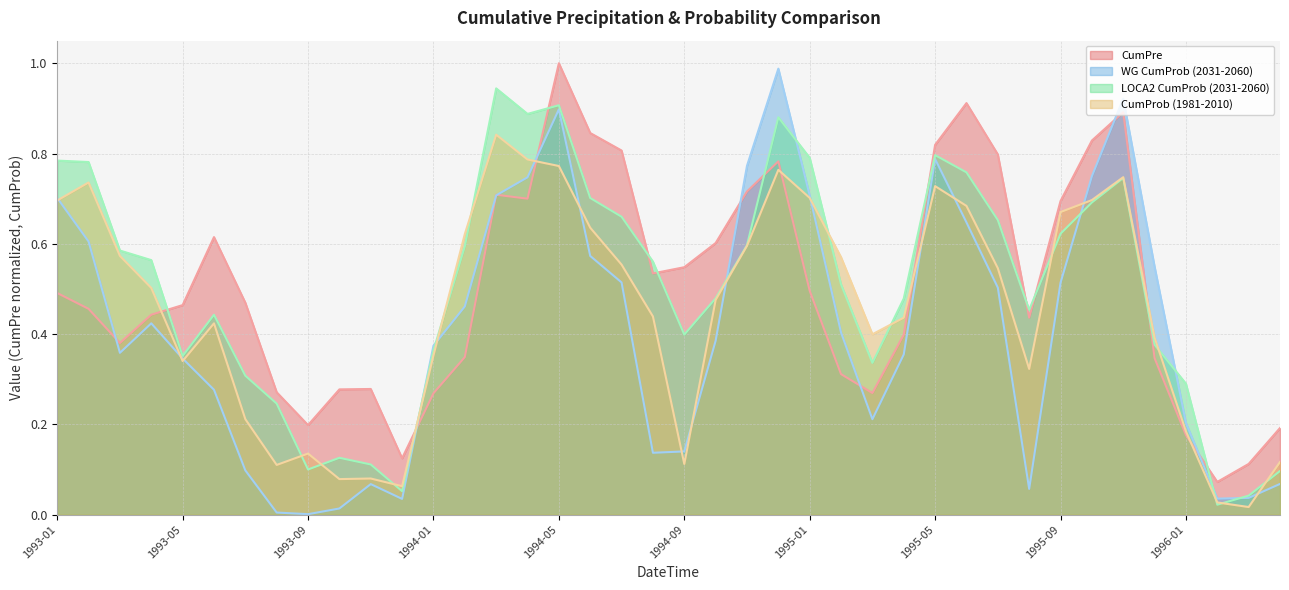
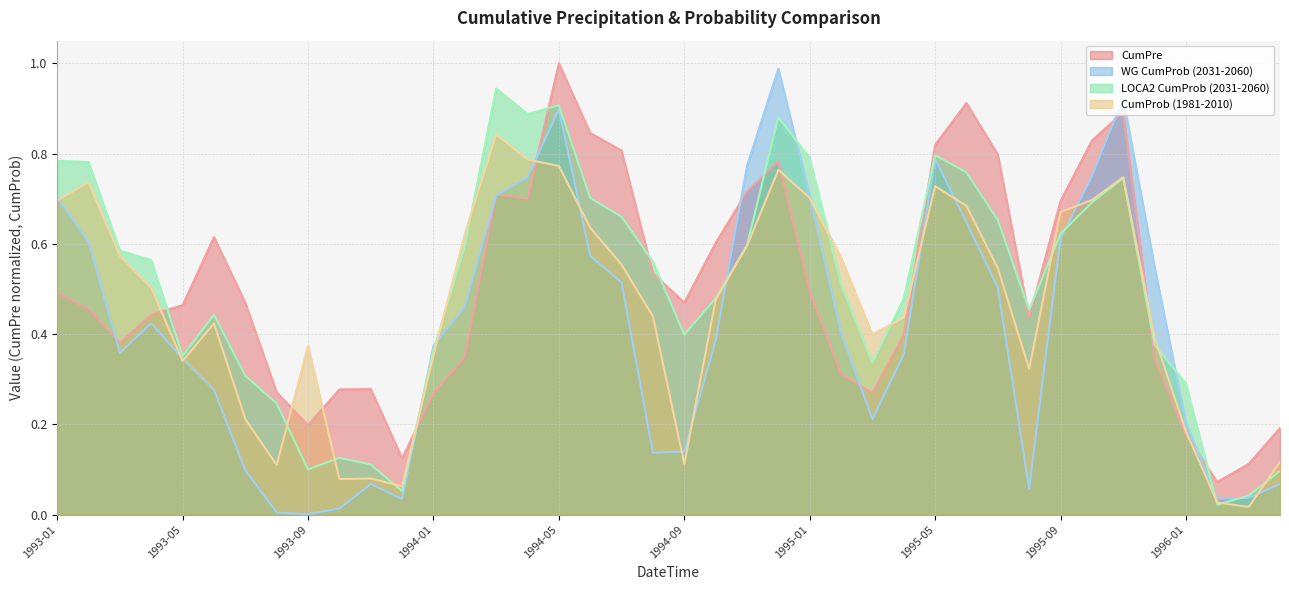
CumProb (1981-2010), 1993-09: 0.14 -> 0.37
CumPre, 1994-09: 0.55 -> 0.47
WG CumProb (2031-2060), 1995-09: 0.51 -> 0.61
